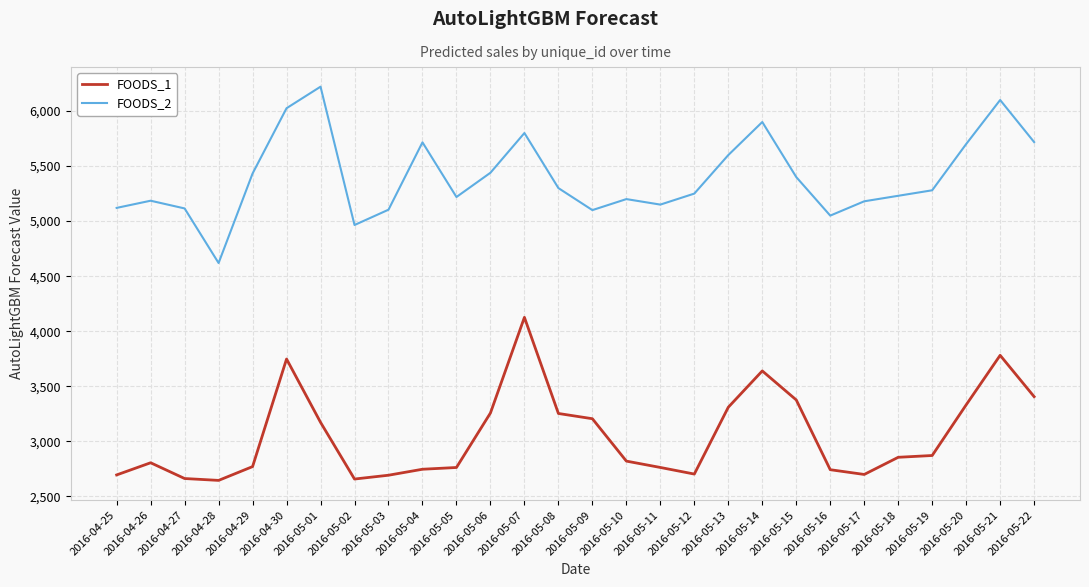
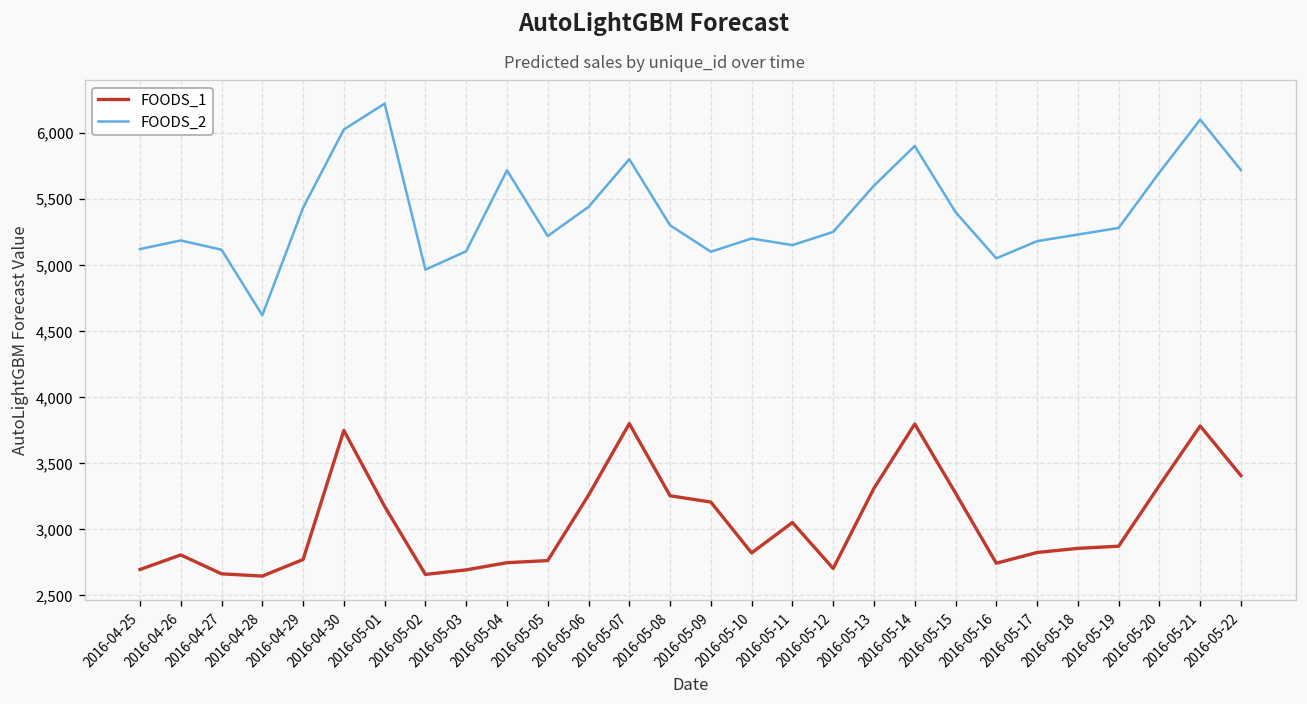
FOODS_1, 2016-05-07: 4,130 -> 3,800
FOODS_1, 2016-05-11: 2,760 -> 3,050
FOODS_1, 2016-05-14: 3,640 -> 3,800
FOODS_1, 2016-05-15: 3,380 -> 3,270
FOODS_1, 2016-05-17: 2,700 -> 2,820
